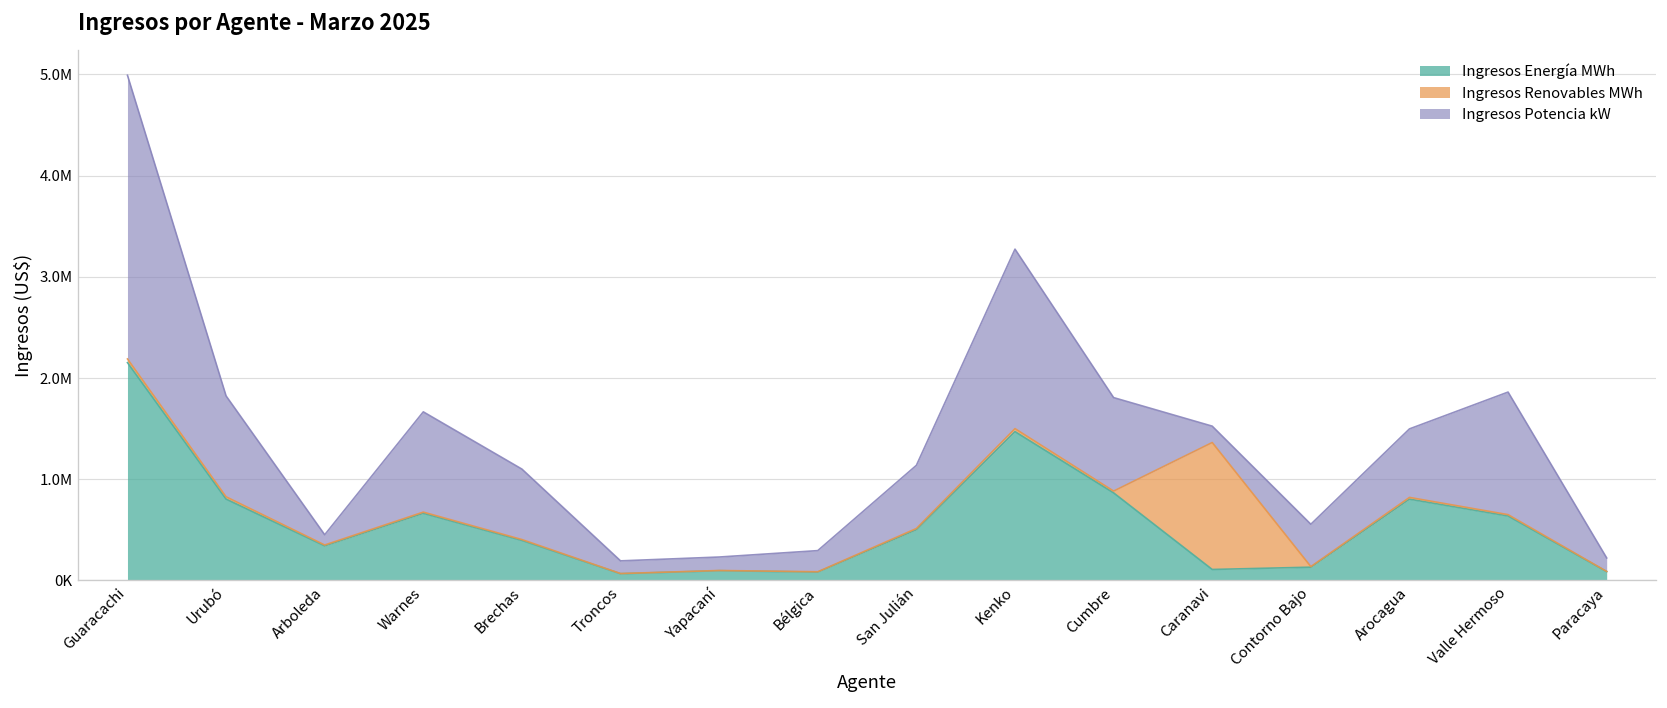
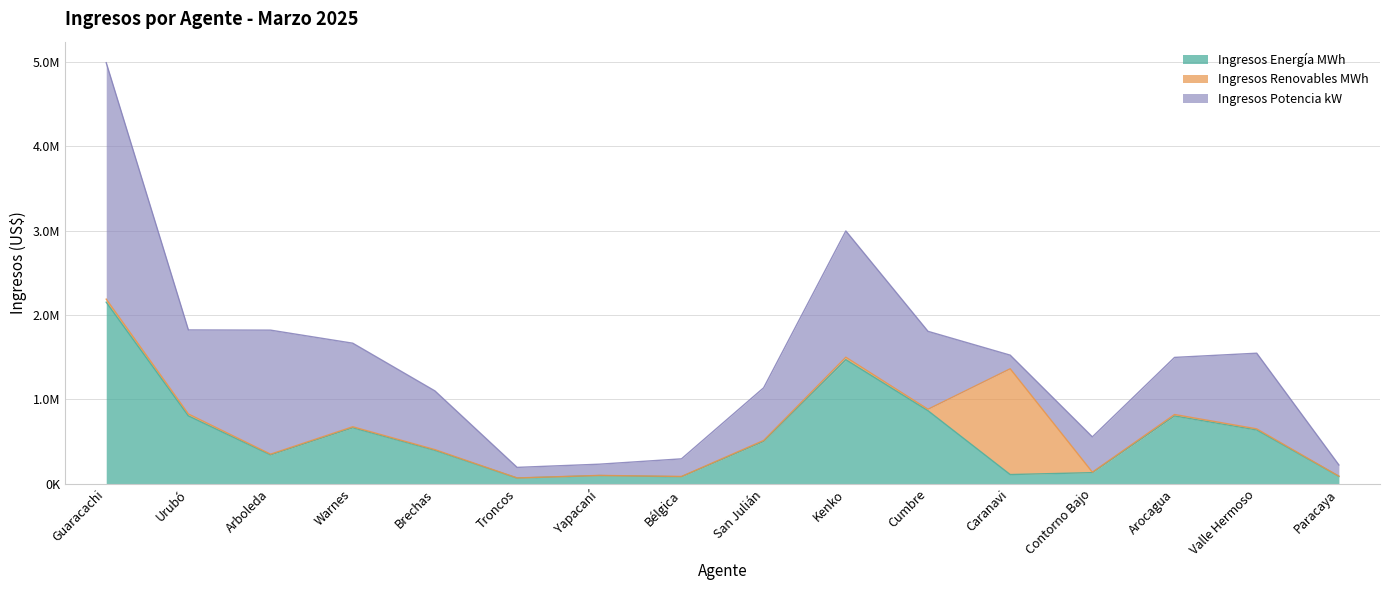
Ingresos Potencia kW, Arboleda: 100000 -> 1500000
Ingresos Potencia kW, Kenko: 1800000 -> 1500000
Ingresos Potencia kW, Valle Hermoso: 1200000 -> 900000
